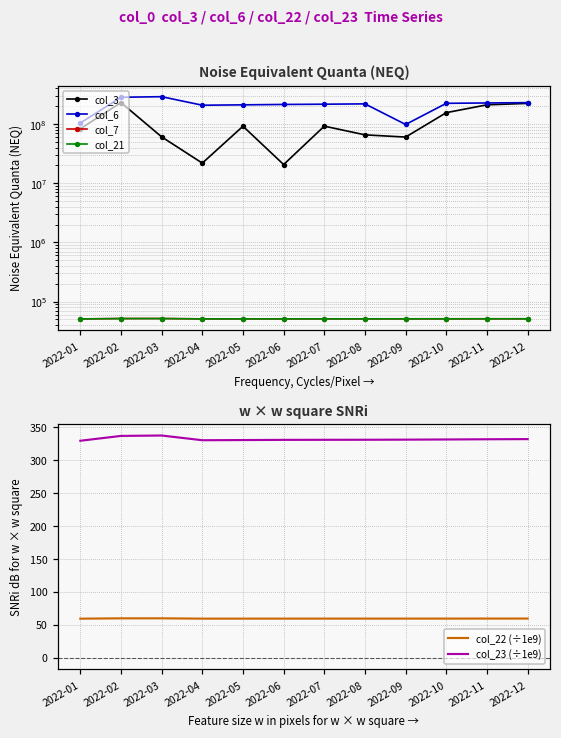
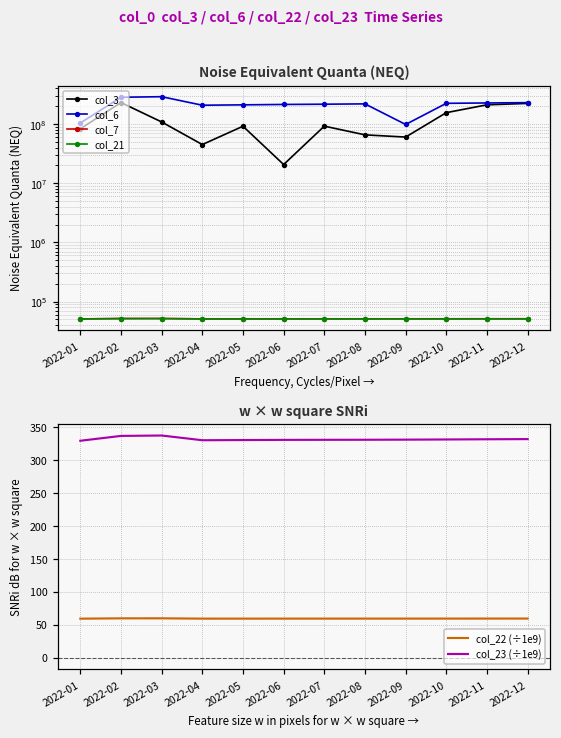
Noise Equivalent Quanta (NEQ), col_3, 2022-03: 60000000 -> 110000000
Noise Equivalent Quanta (NEQ), col_3, 2022-04: 22000000 -> 50000000
